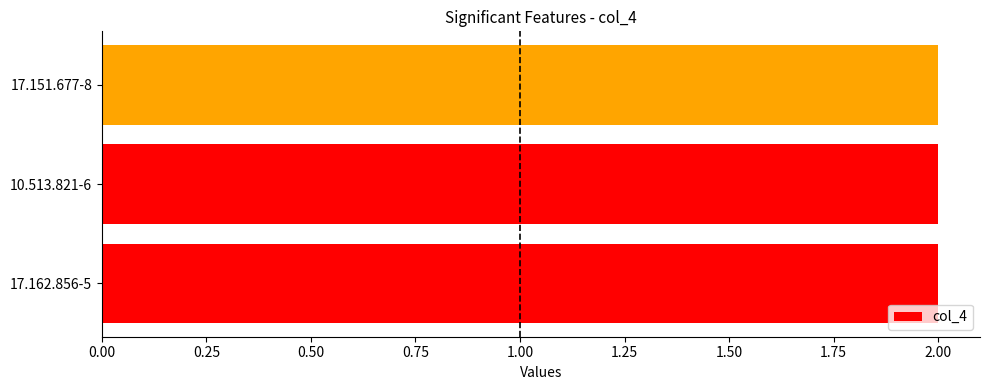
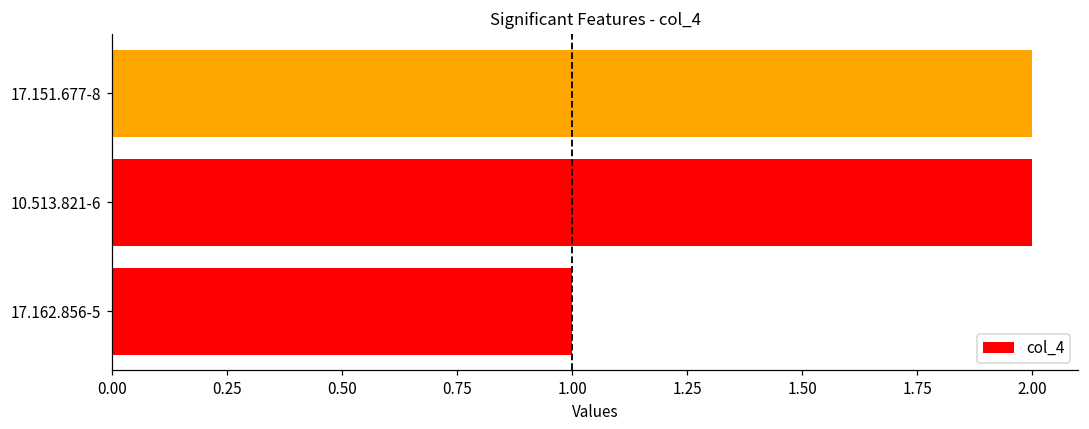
17.162.856-5: 2 -> 1
